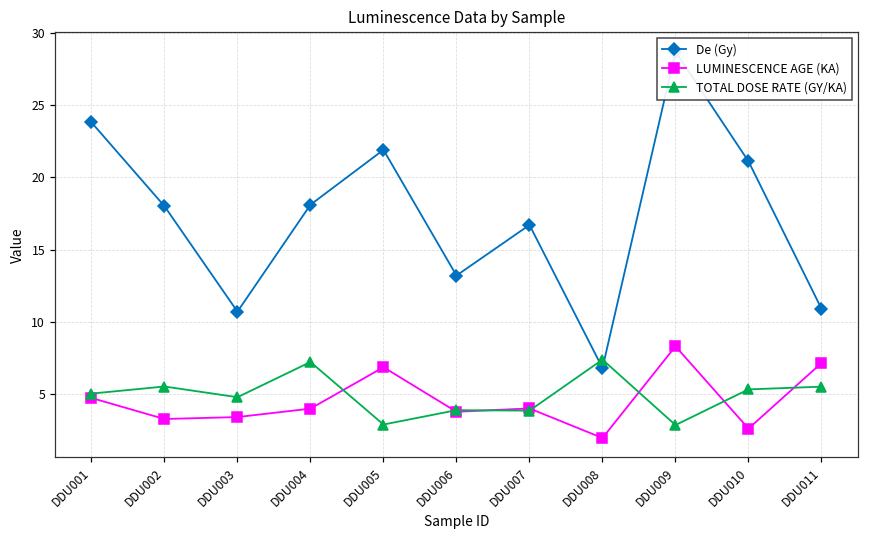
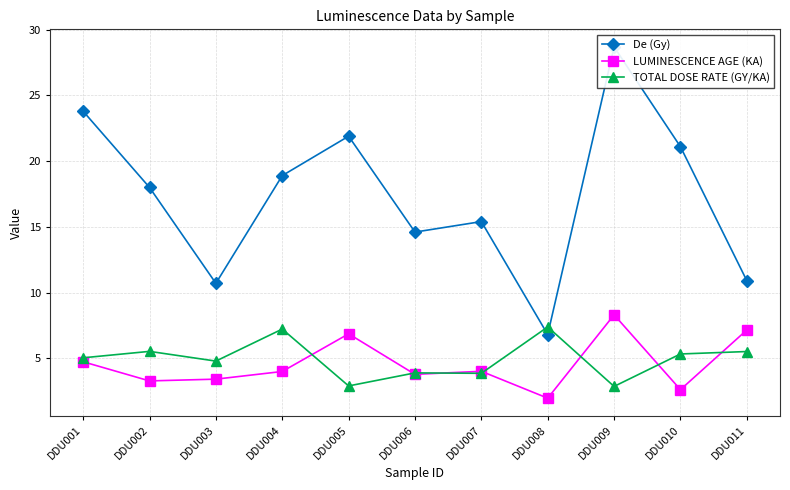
De (Gy), DDU004: 18.1 -> 18.9
De (Gy), DDU006: 13.2 -> 14.6
De (Gy), DDU007: 16.7 -> 15.4
